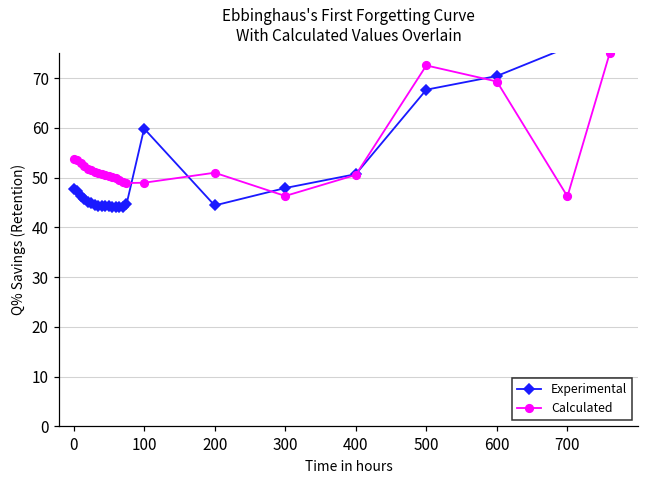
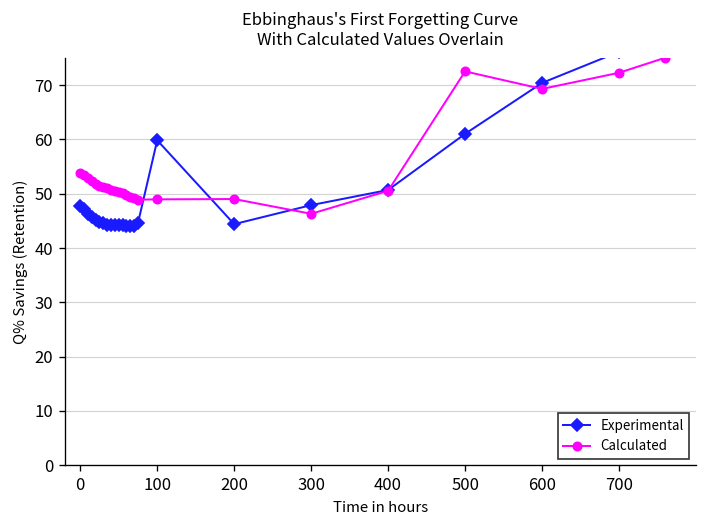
Calculated, 200: 51 -> 49
Experimental, 500: 68 -> 61
Calculated, 700: 46 -> 72
